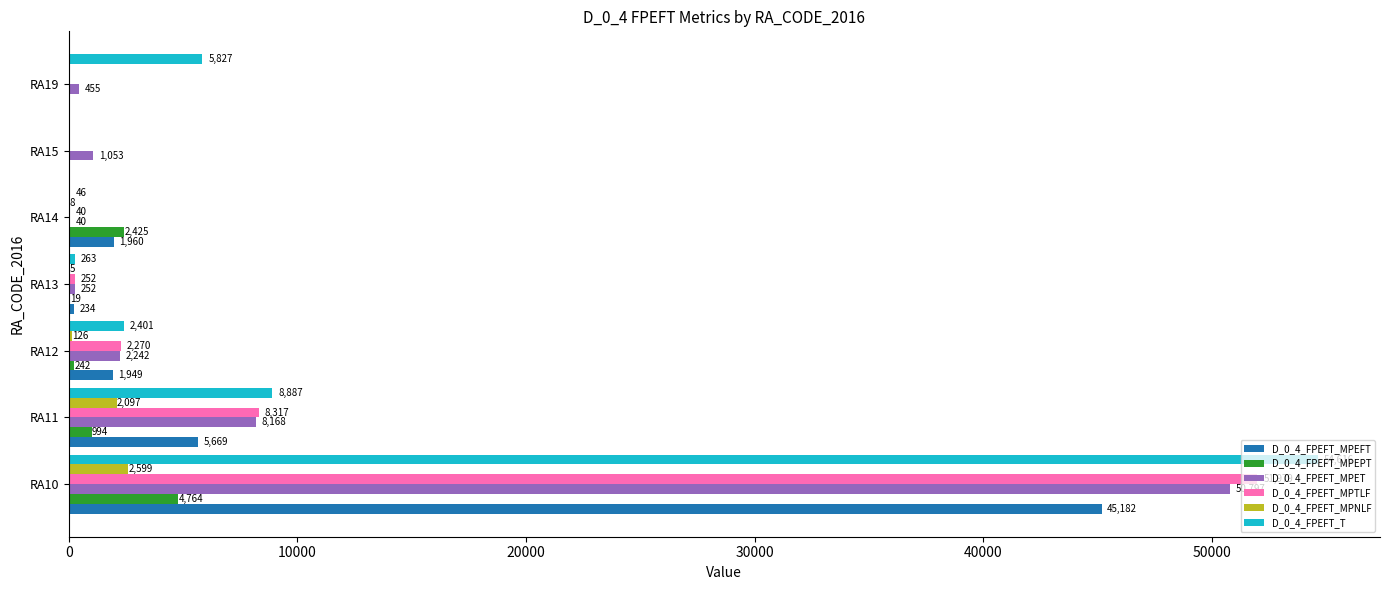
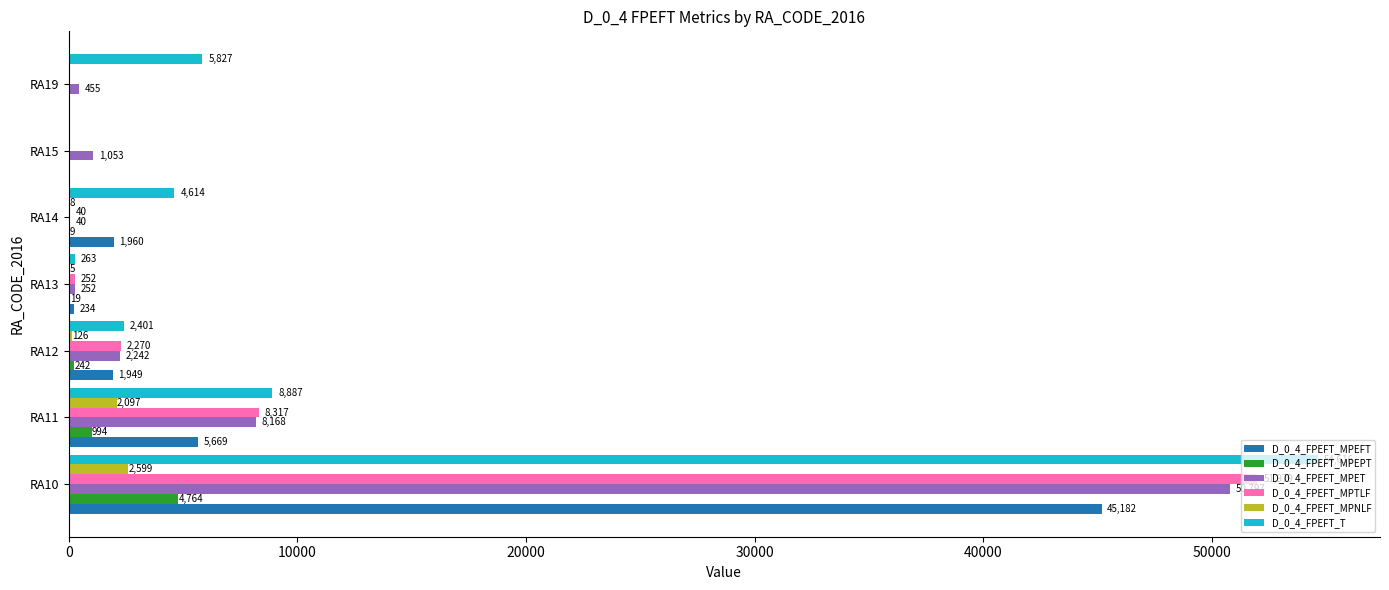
D_0_4_FPEFT_T, RA14: 46 -> 4,614
D_0_4_FPEFT_MPEPT, RA14: 2,425 -> 9
